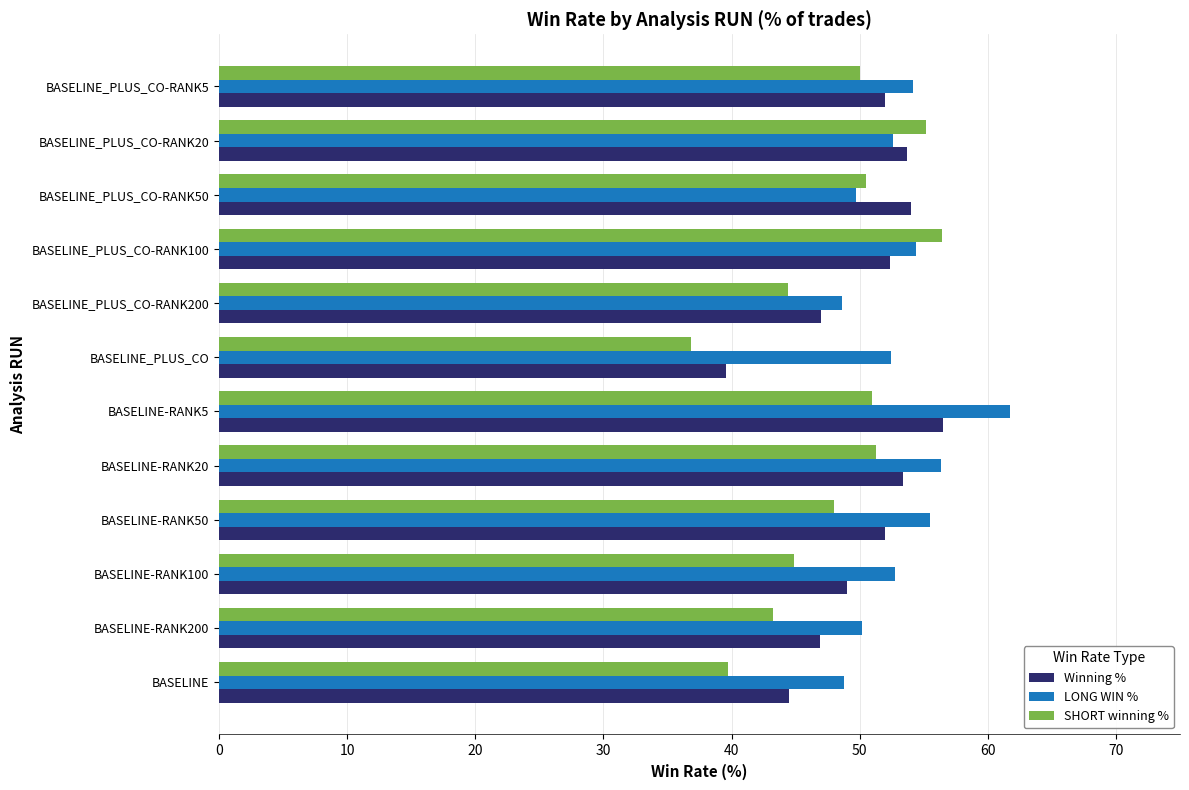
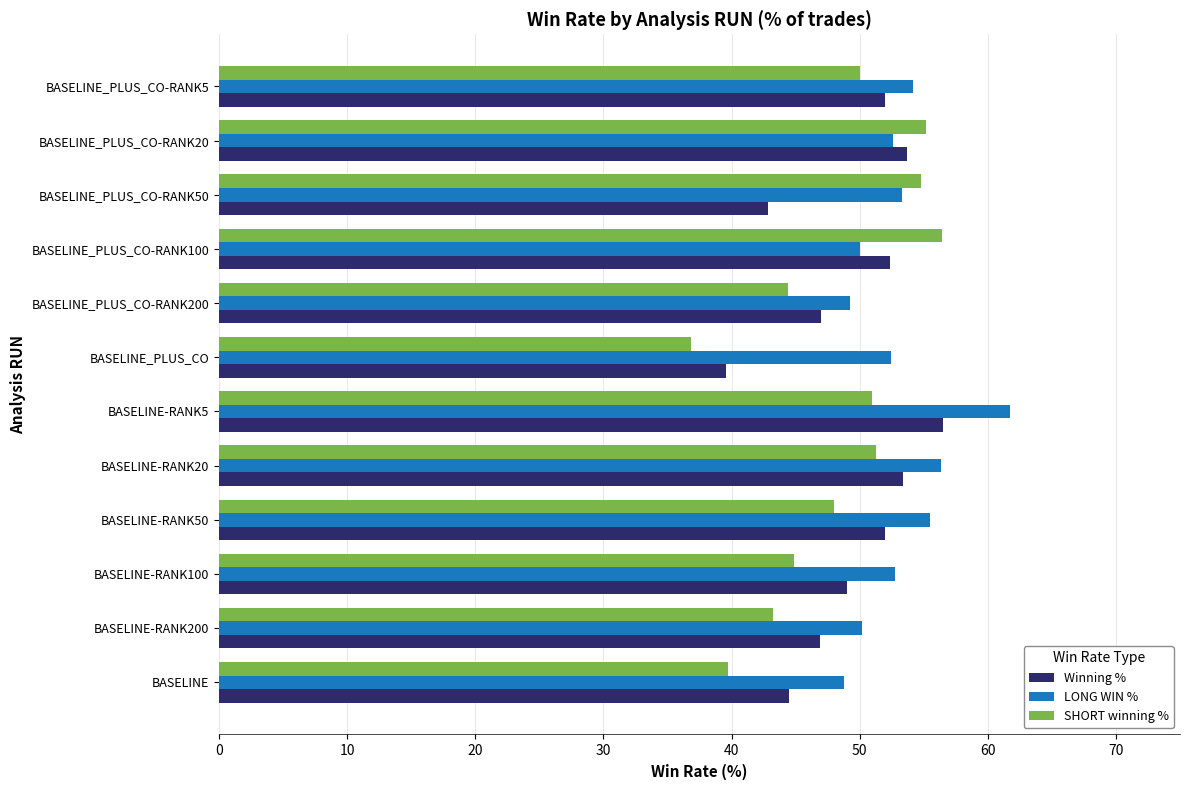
SHORT winning %, BASELINE_PLUS_CO-RANK50: 50.5 -> 54.8
LONG WIN %, BASELINE_PLUS_CO-RANK50: 49.7 -> 53.3
Winning %, BASELINE_PLUS_CO-RANK50: 54.0 -> 42.9
LONG WIN %, BASELINE_PLUS_CO-RANK100: 54.4 -> 50.0
LONG WIN %, BASELINE_PLUS_CO-RANK200: 48.7 -> 49.3
